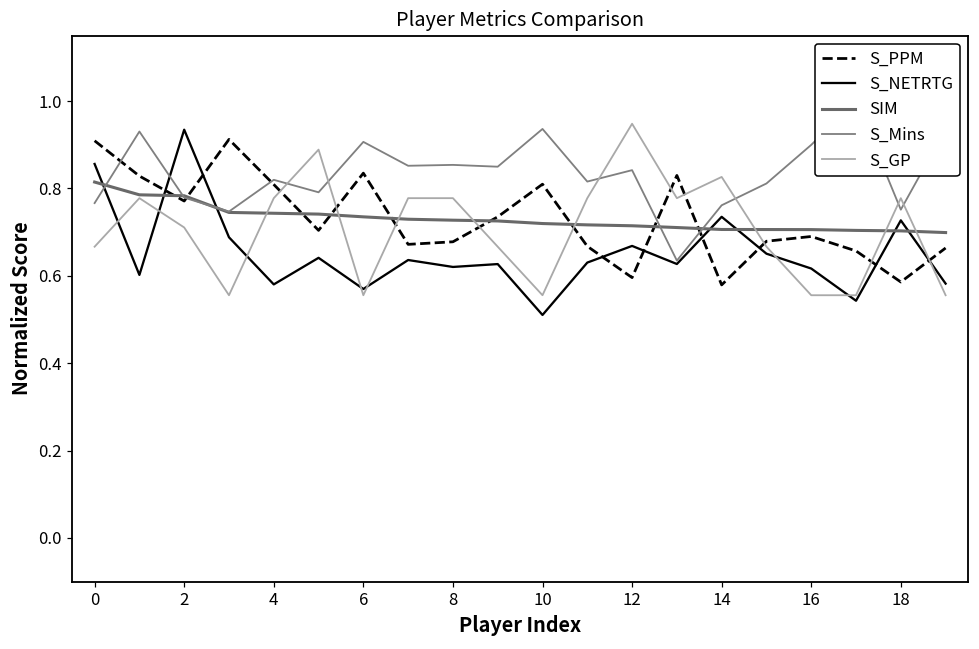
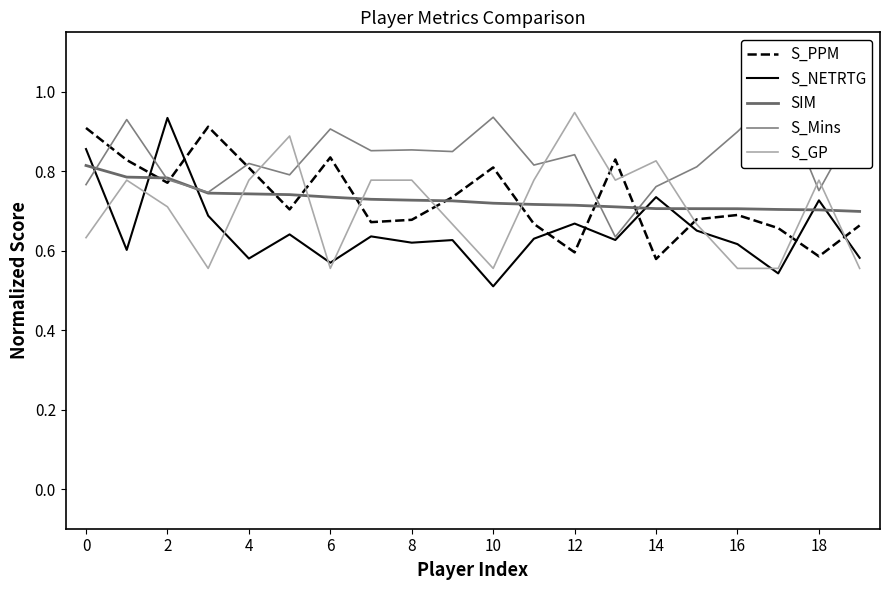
S_GP, 0: 0.67 -> 0.63
